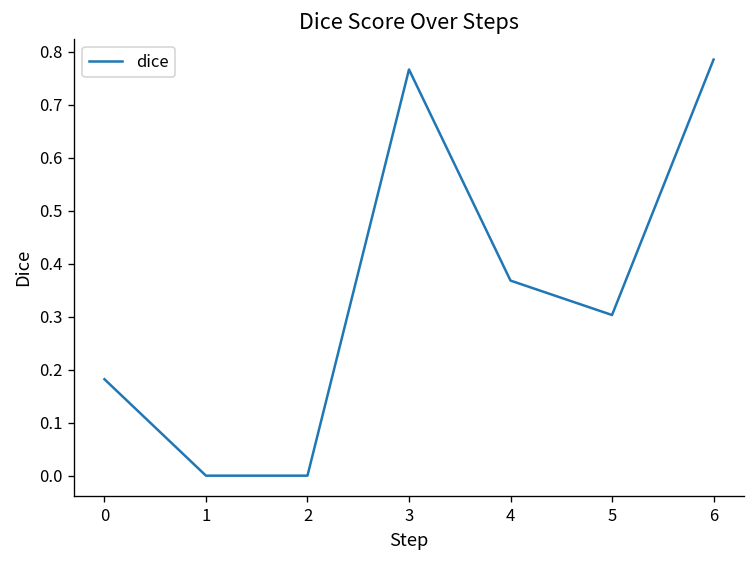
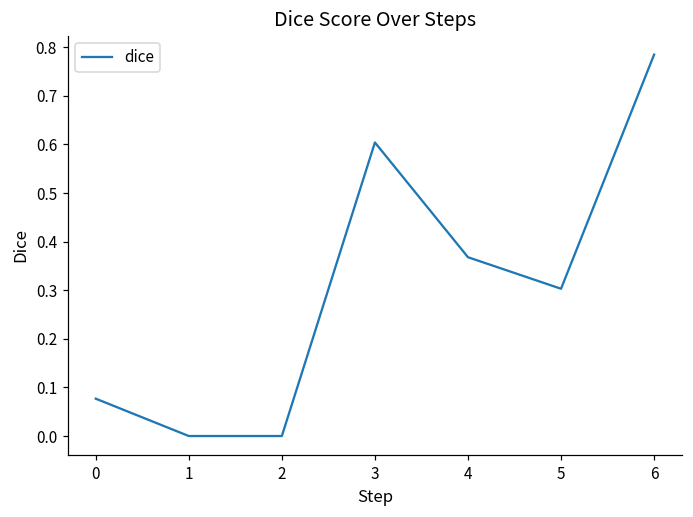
0: 0.18 -> 0.08
3: 0.77 -> 0.60
